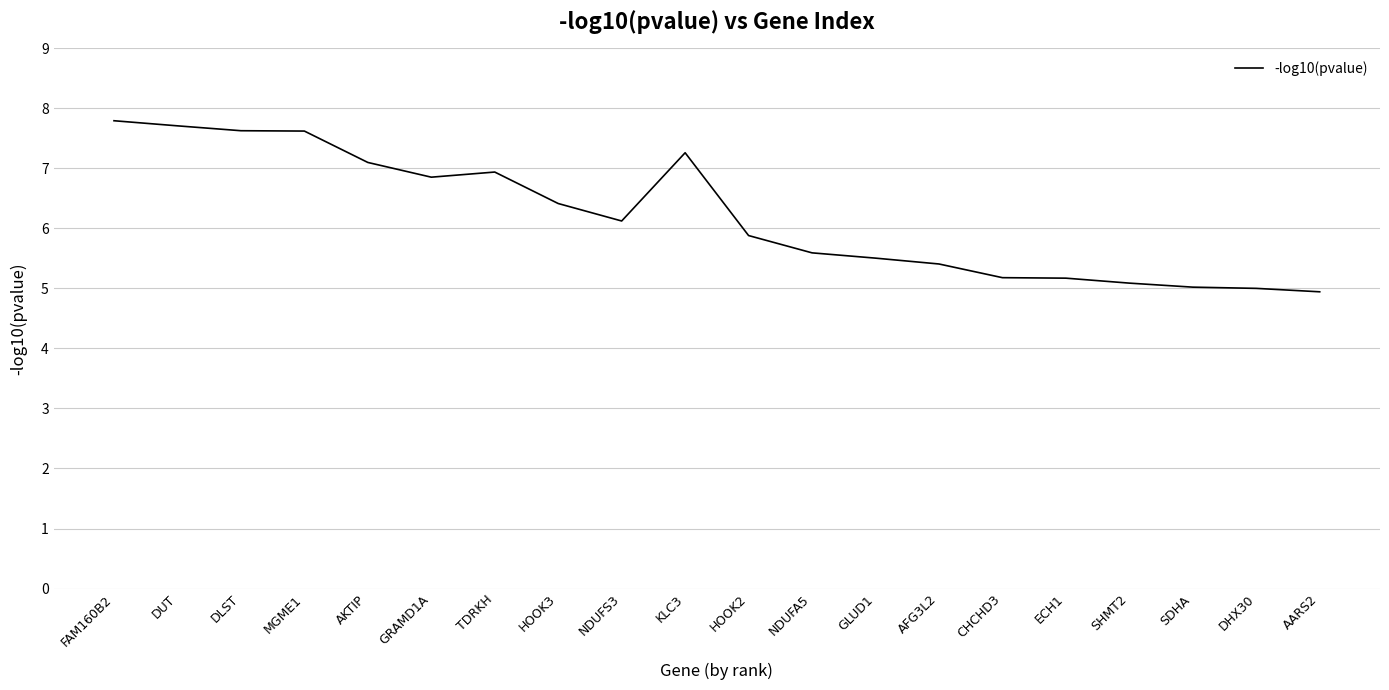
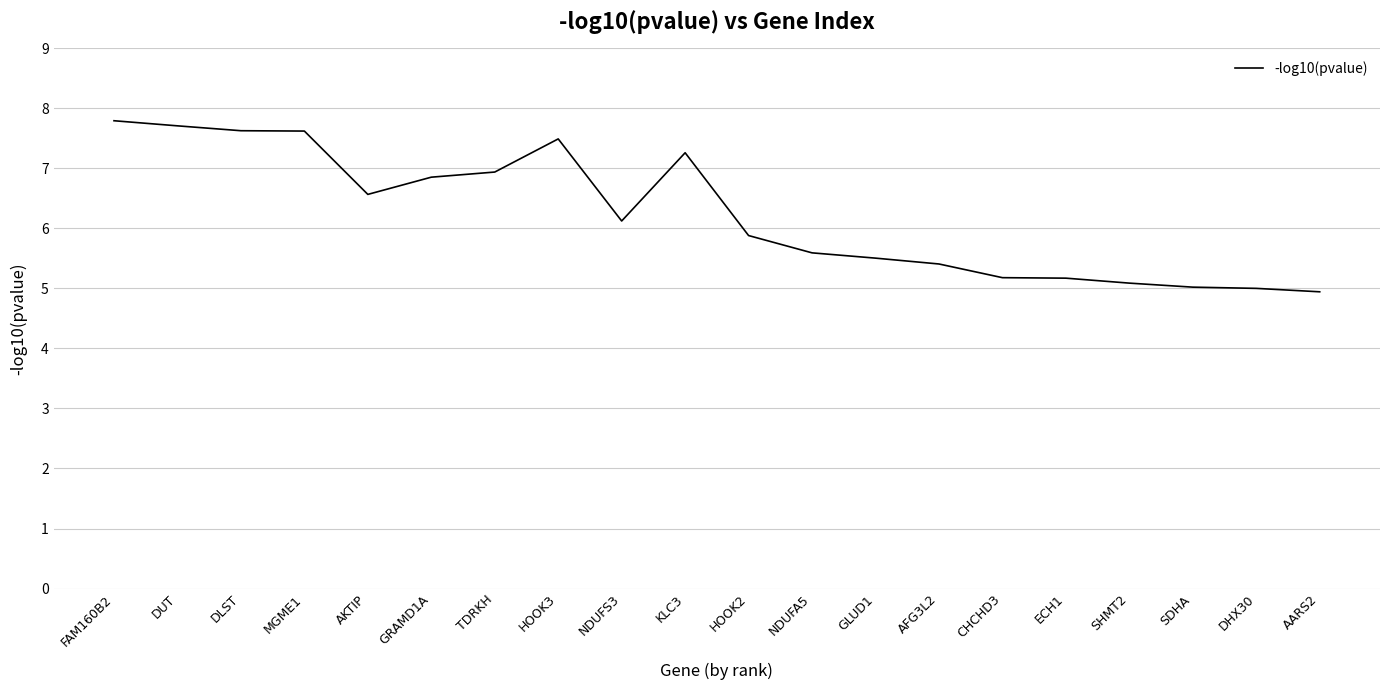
AKTIP: 7.1 -> 6.6
HOOK3: 6.4 -> 7.5
